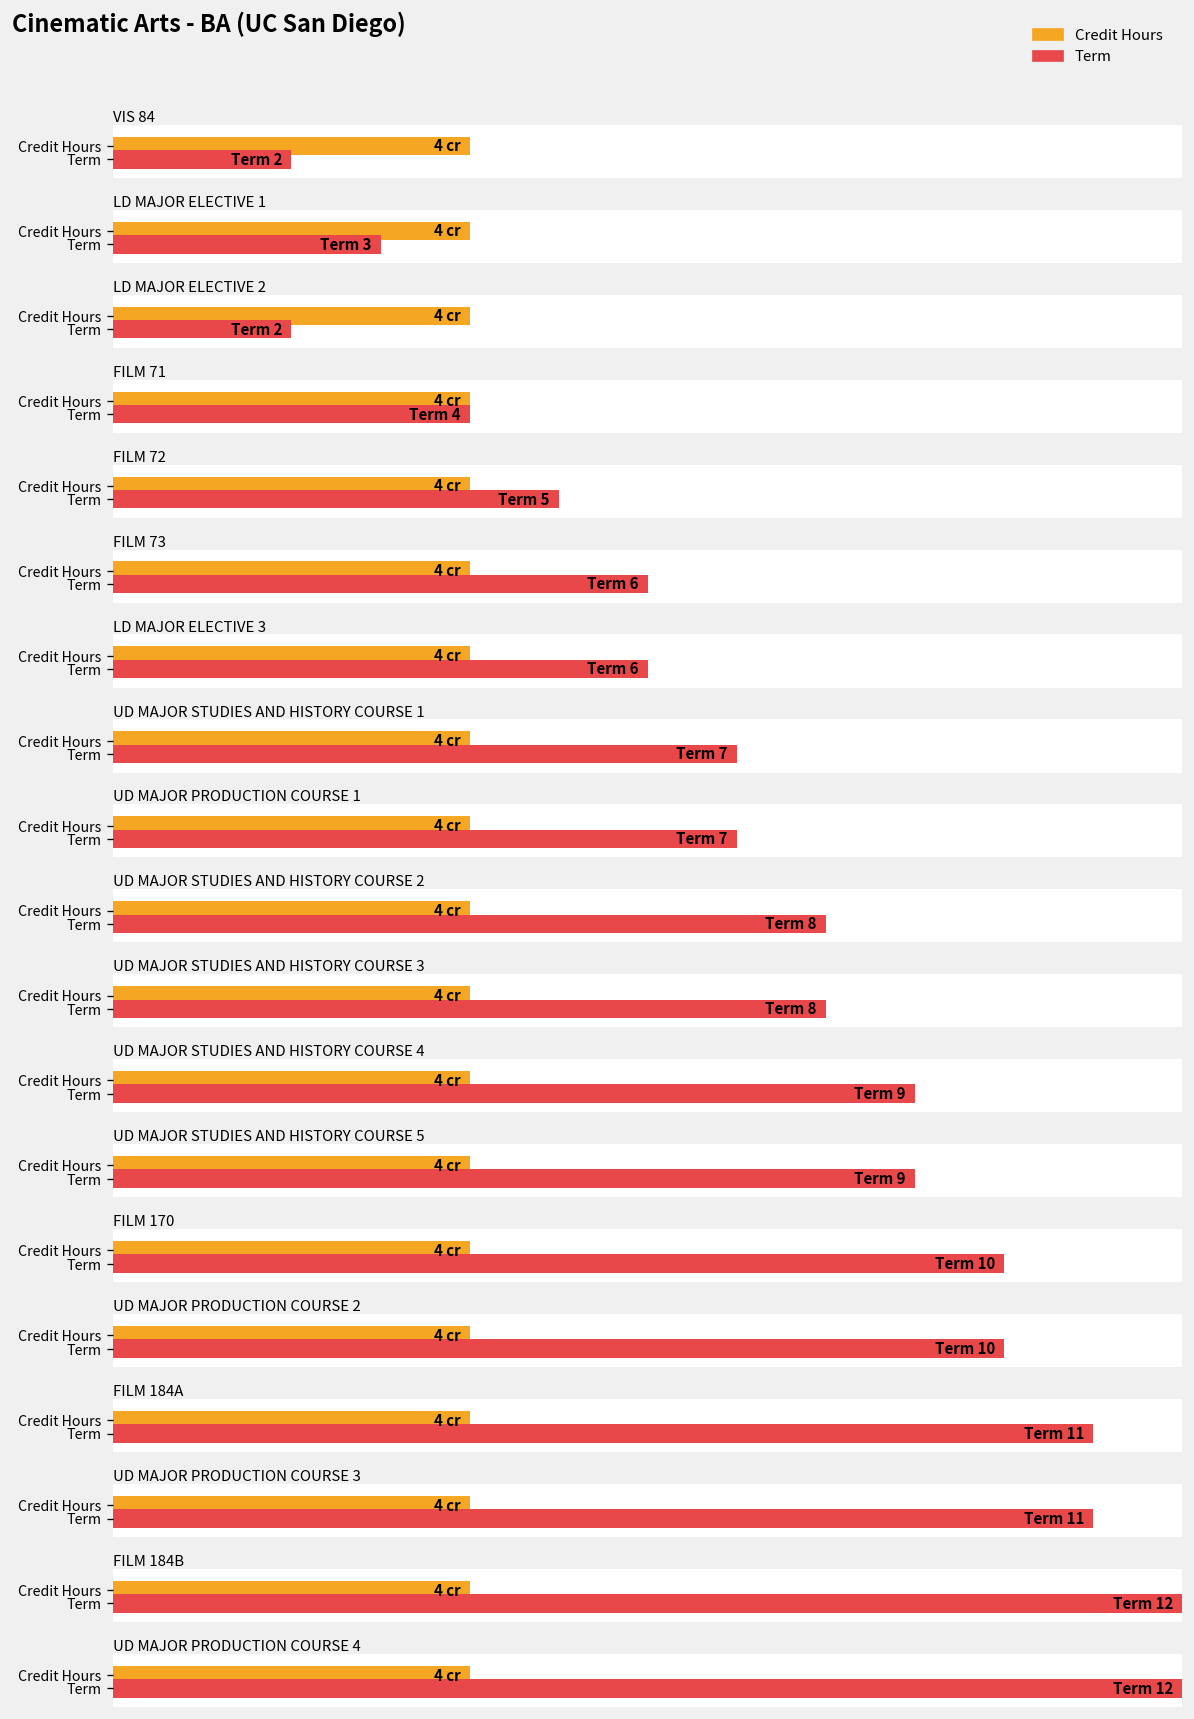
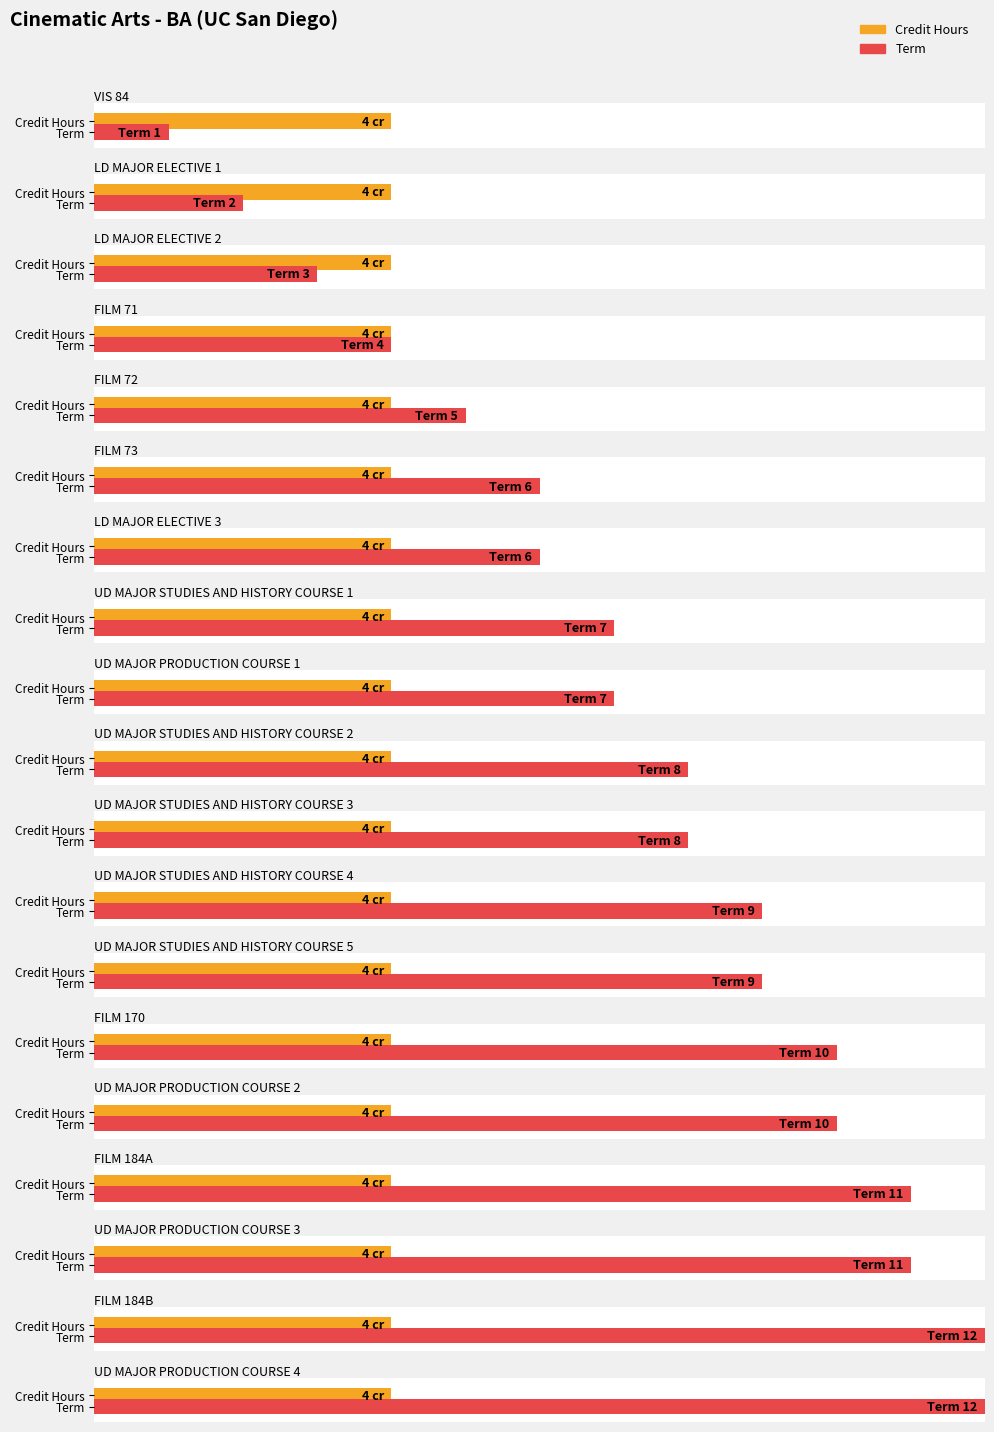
VIS 84, Term: 2 -> 1
LD MAJOR ELECTIVE 1, Term: 3 -> 2
LD MAJOR ELECTIVE 2, Term: 2 -> 3
